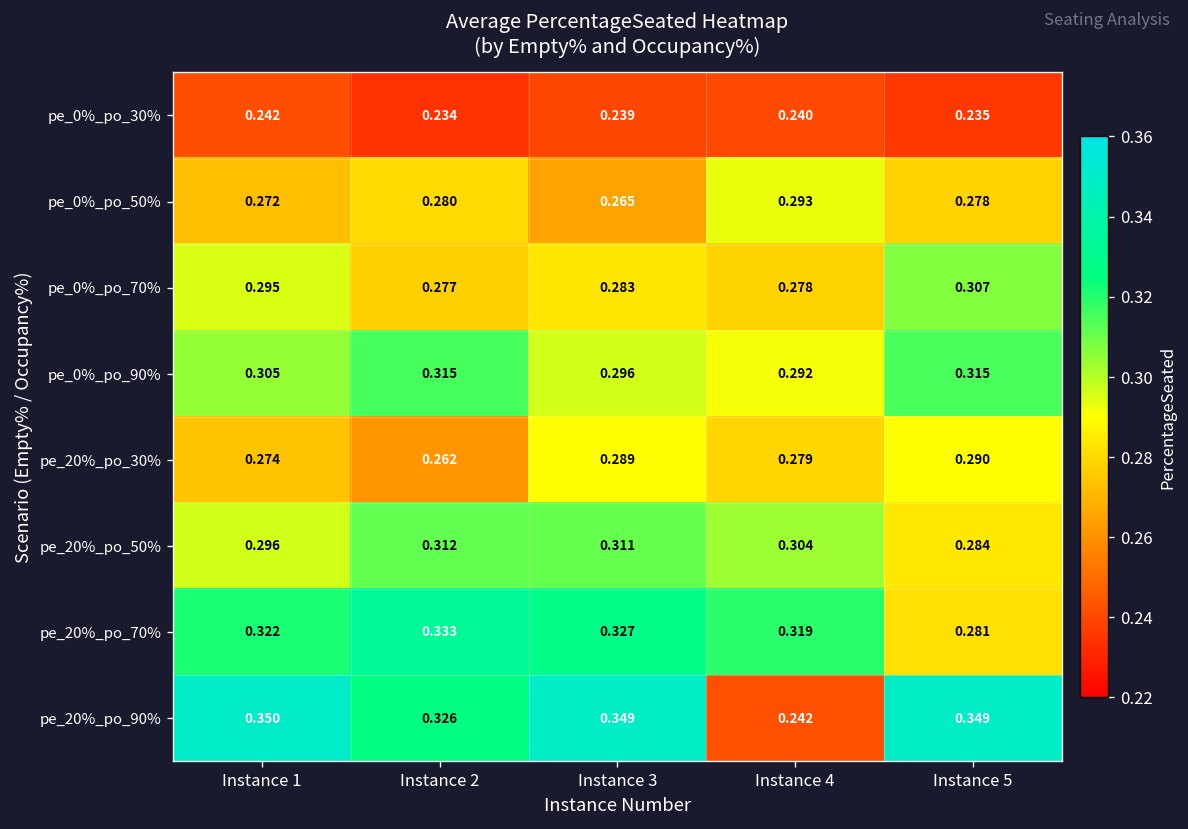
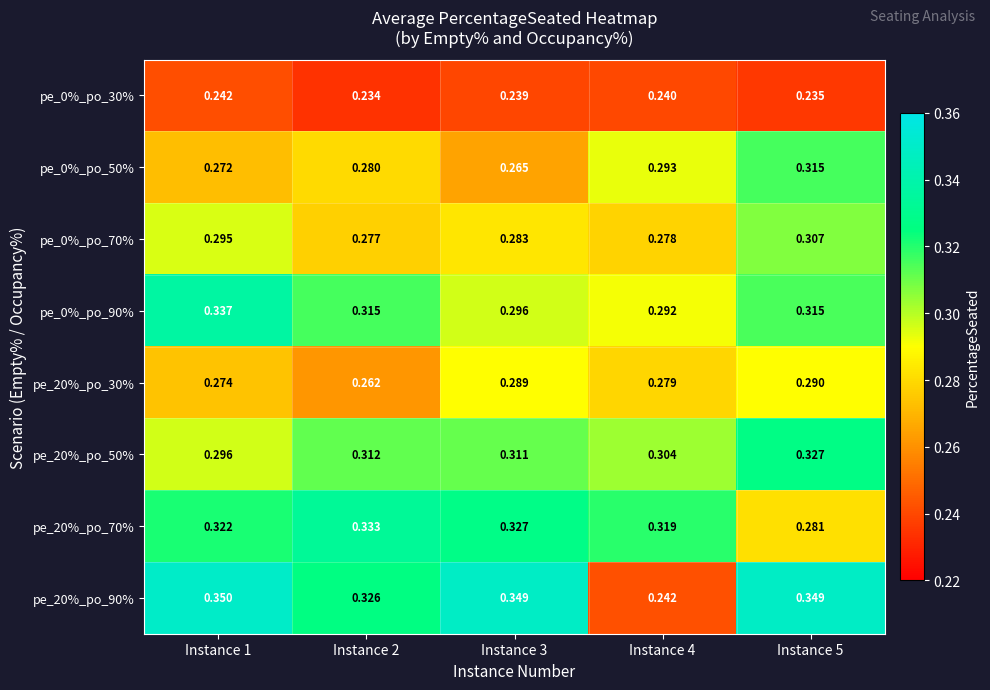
pe_0%_po_50%, Instance 5: 0.278 -> 0.315
pe_0%_po_90%, Instance 1: 0.305 -> 0.337
pe_20%_po_50%, Instance 5: 0.284 -> 0.327
